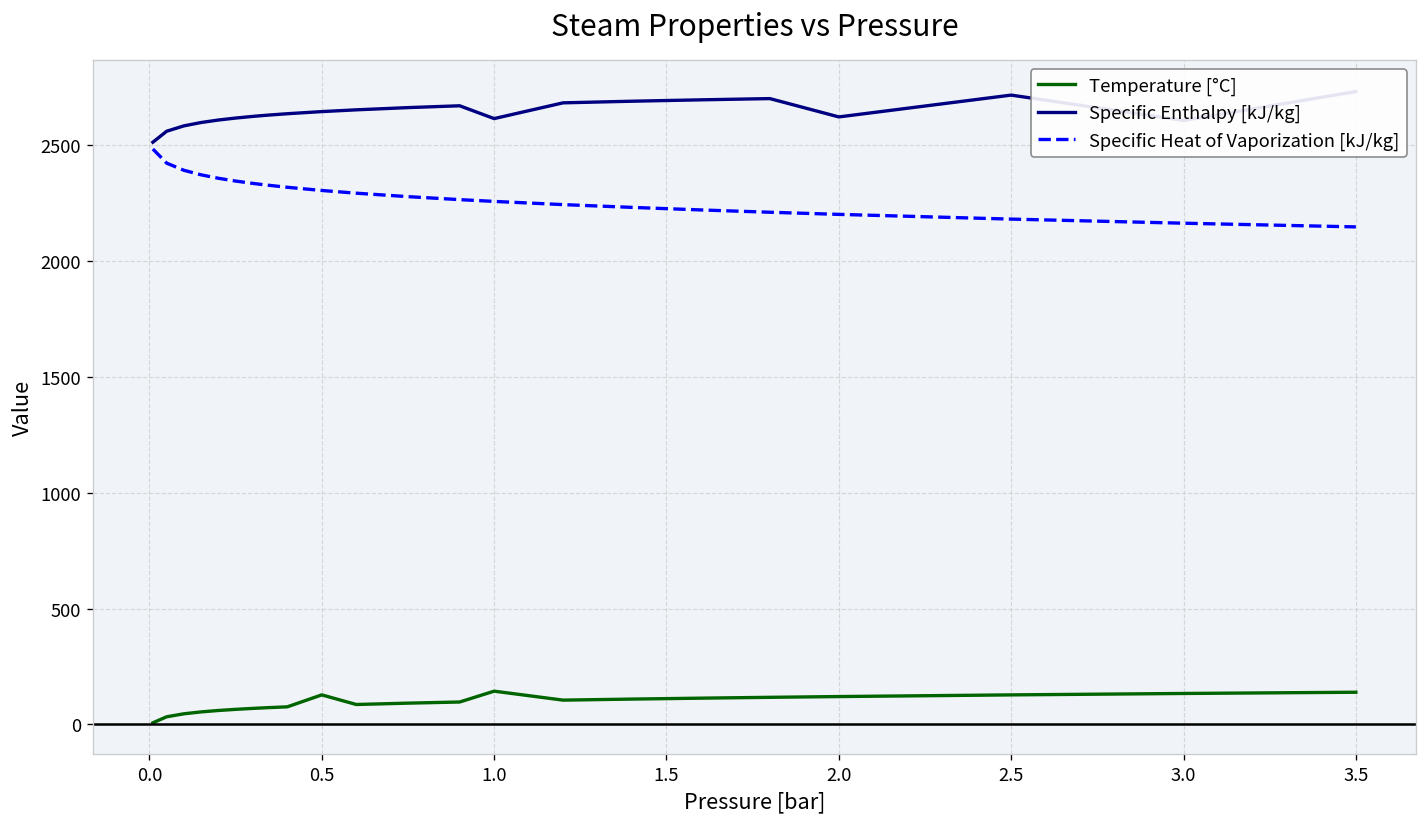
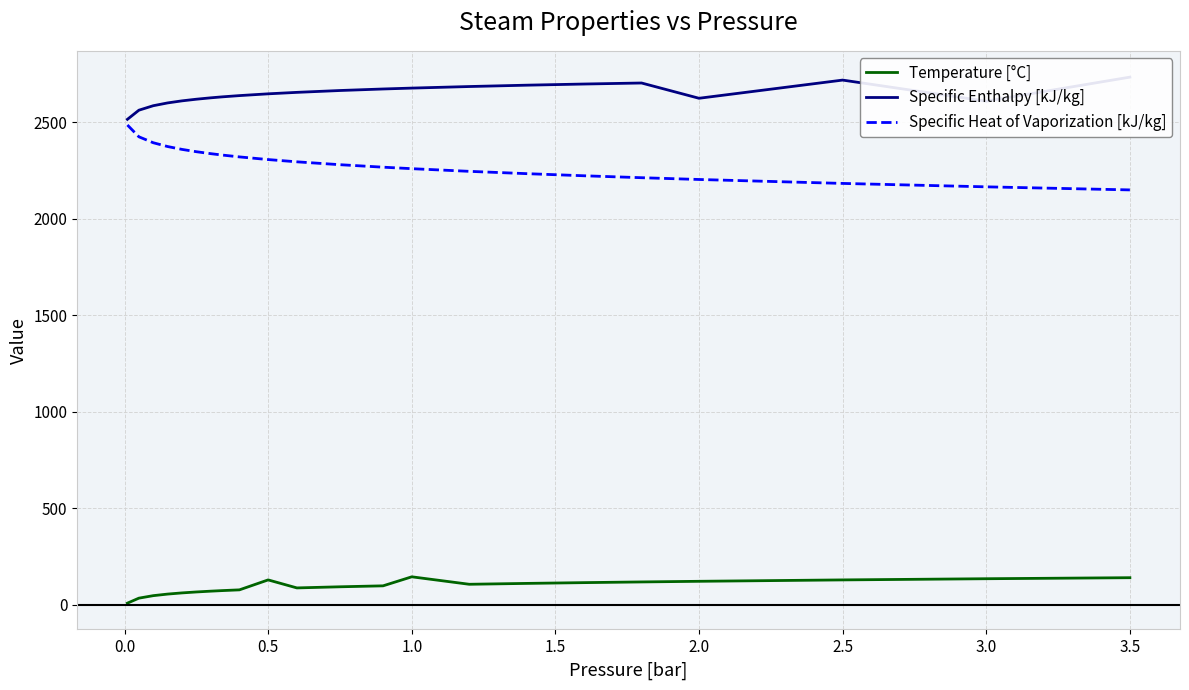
Specific Enthalpy [kJ/kg], 1.0: 2620 -> 2680
